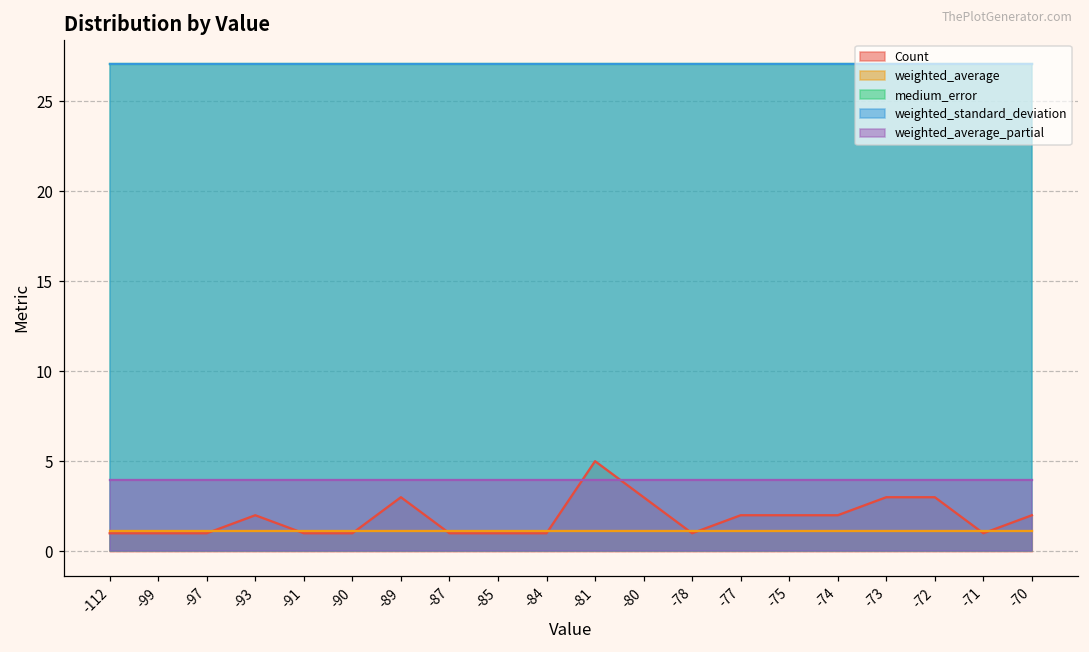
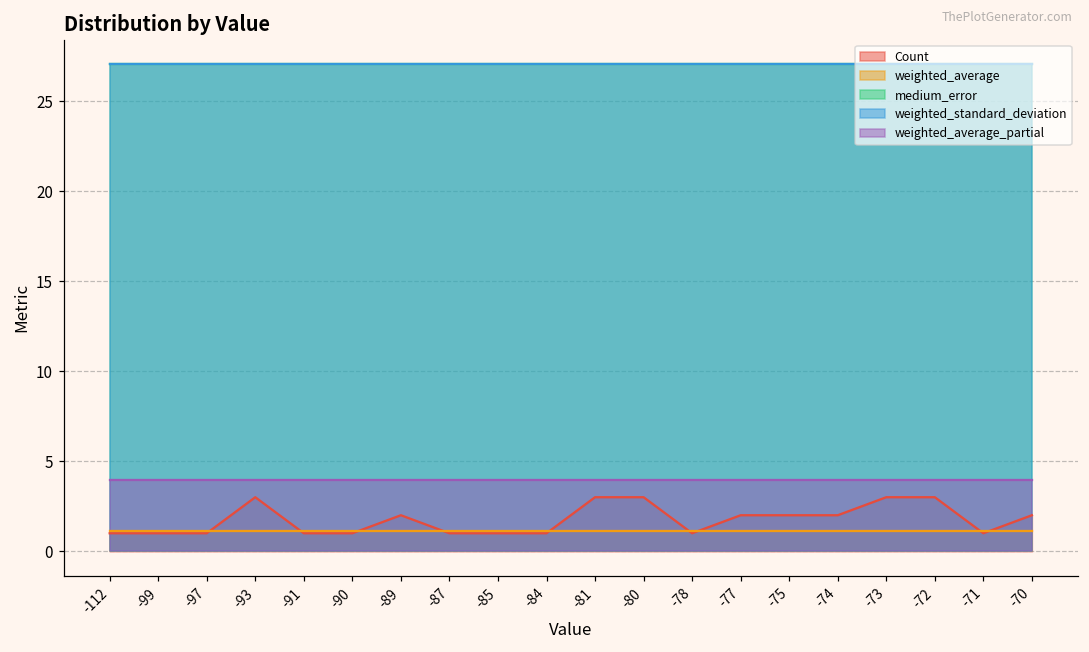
Count, -93: 2 -> 3
Count, -89: 3 -> 2
Count, -81: 5 -> 3
